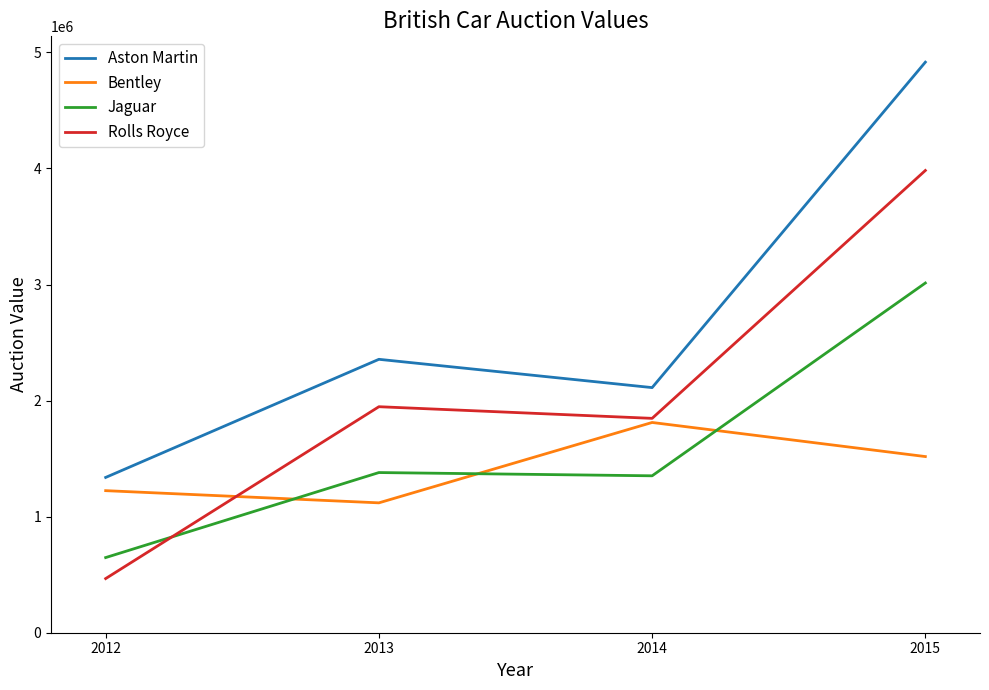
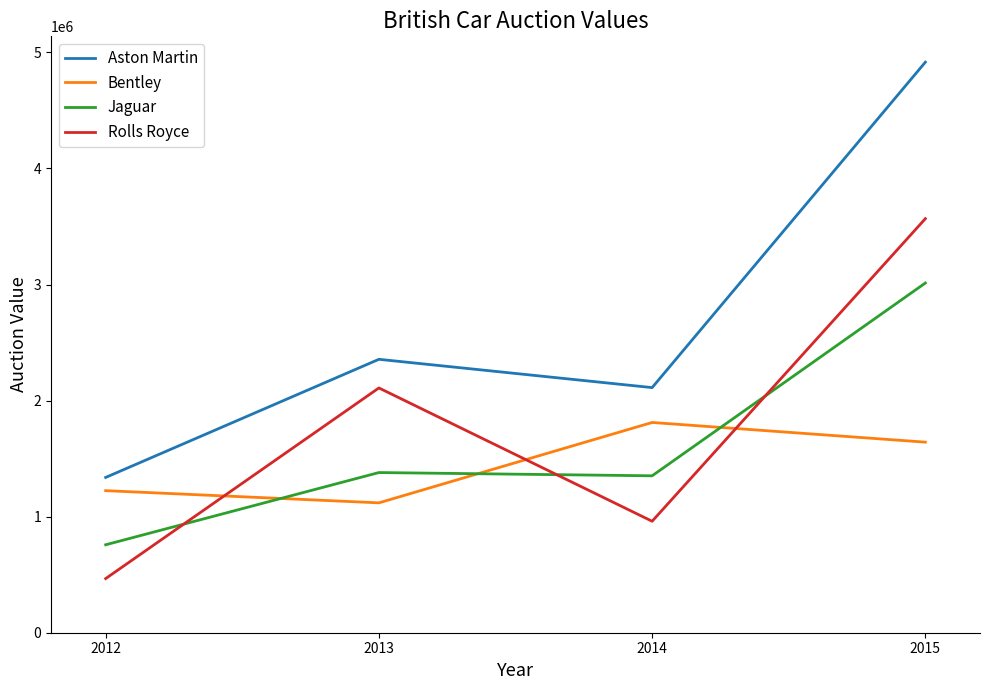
Jaguar, 2012: 650000 -> 760000
Rolls Royce, 2013: 1950000 -> 2110000
Rolls Royce, 2014: 1850000 -> 960000
Bentley, 2015: 1520000 -> 1640000
Rolls Royce, 2015: 3980000 -> 3570000
